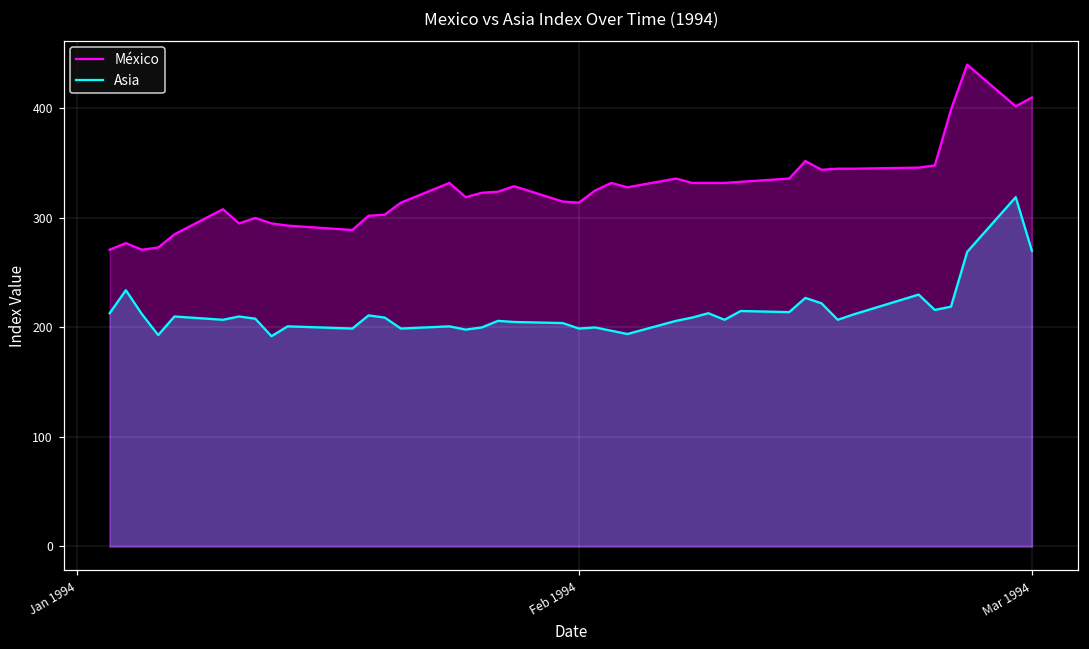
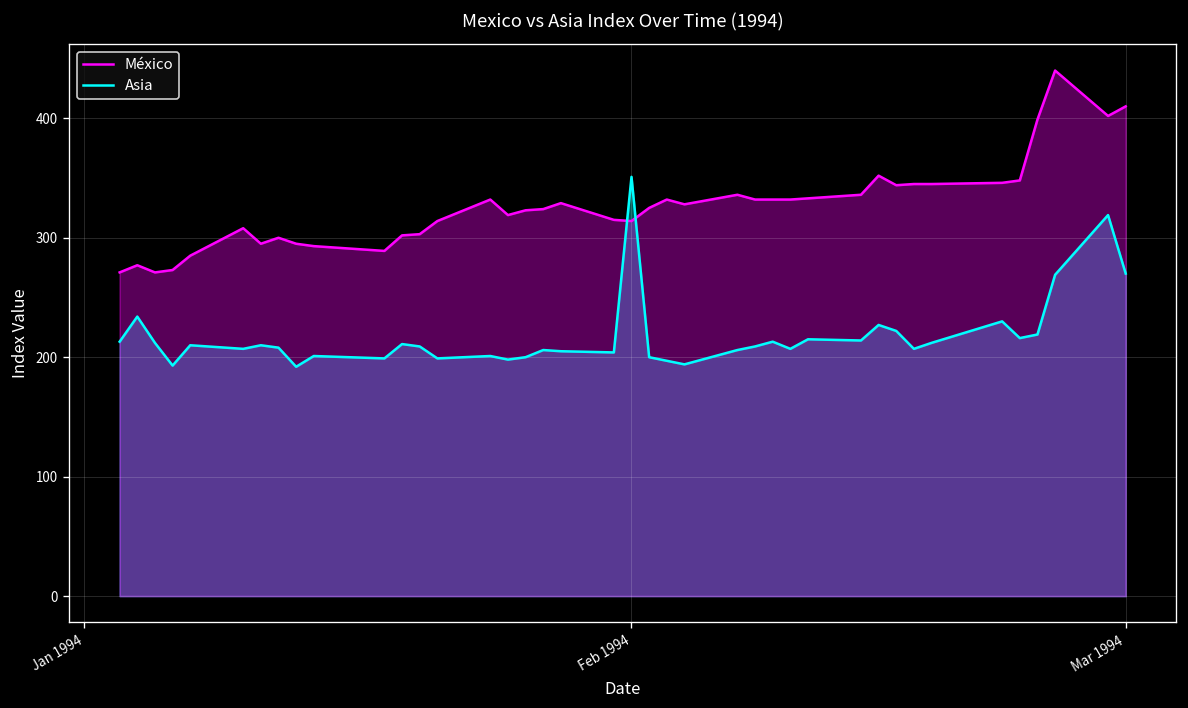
Asia, Feb 1994: 200 -> 350
